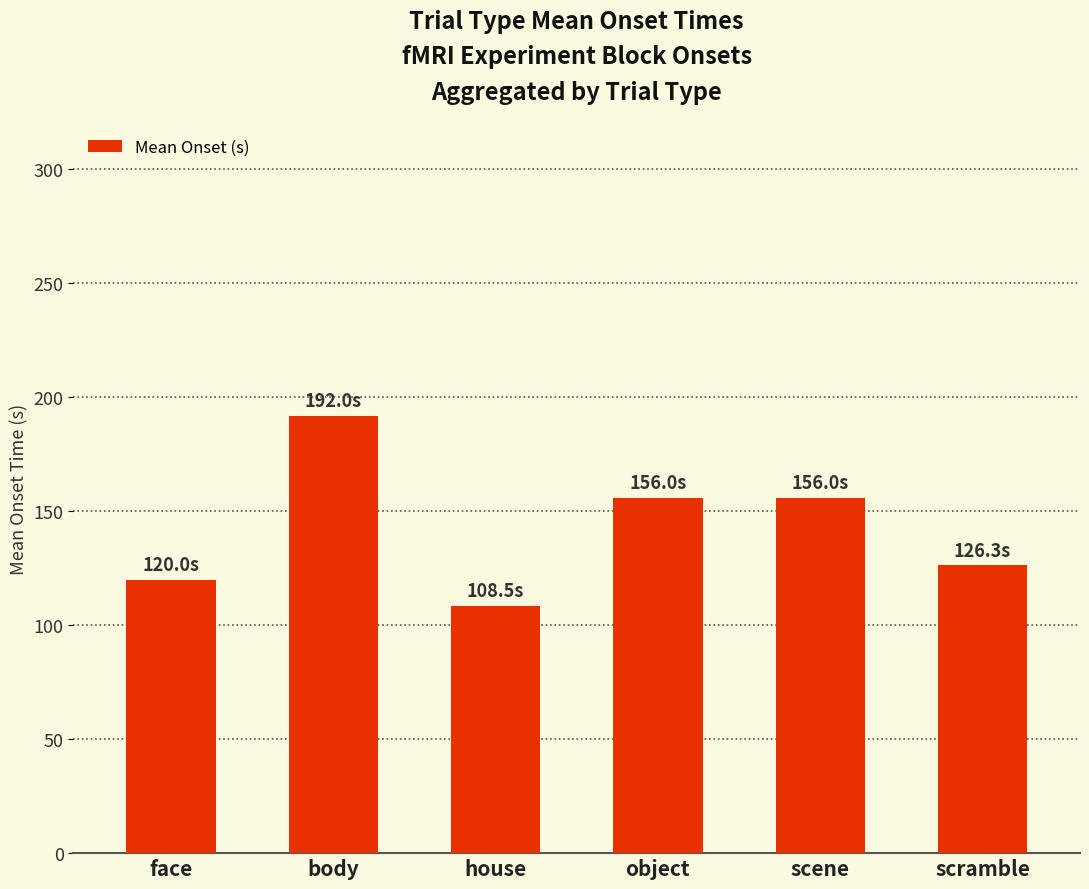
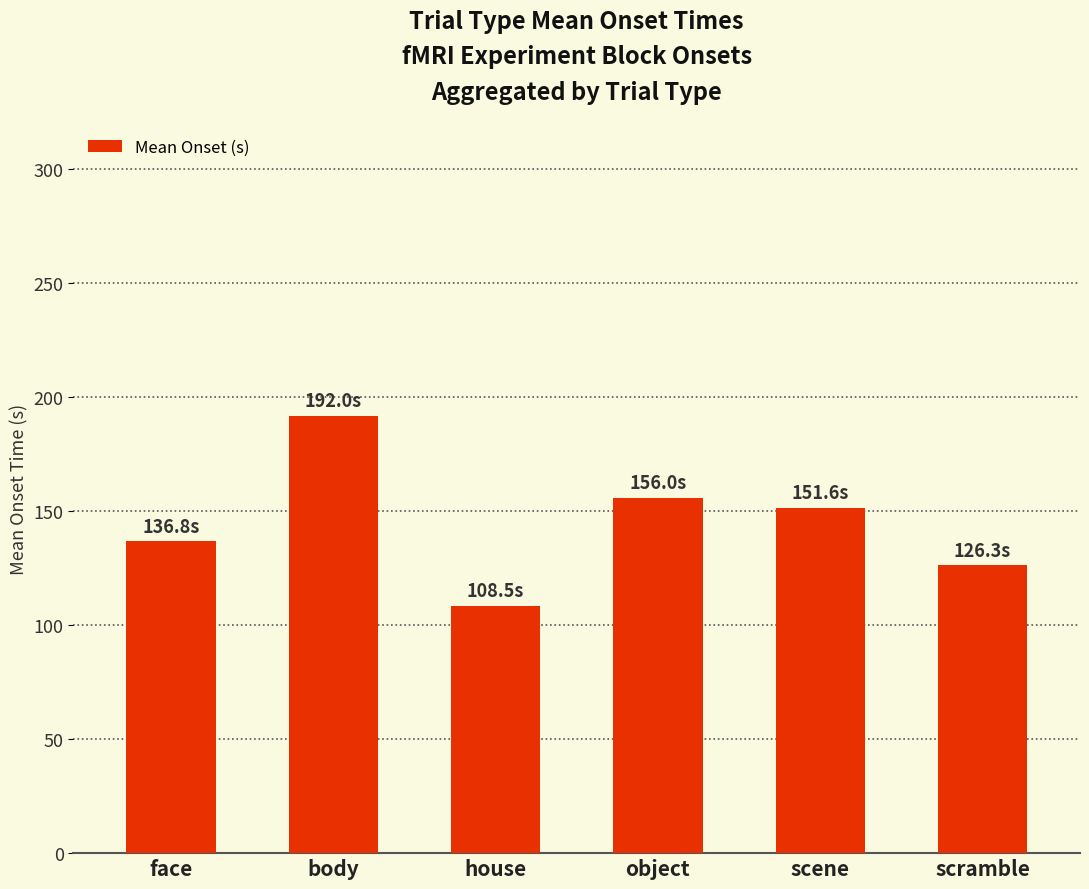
face: 120.0s -> 136.8s
scene: 156.0s -> 151.6s
